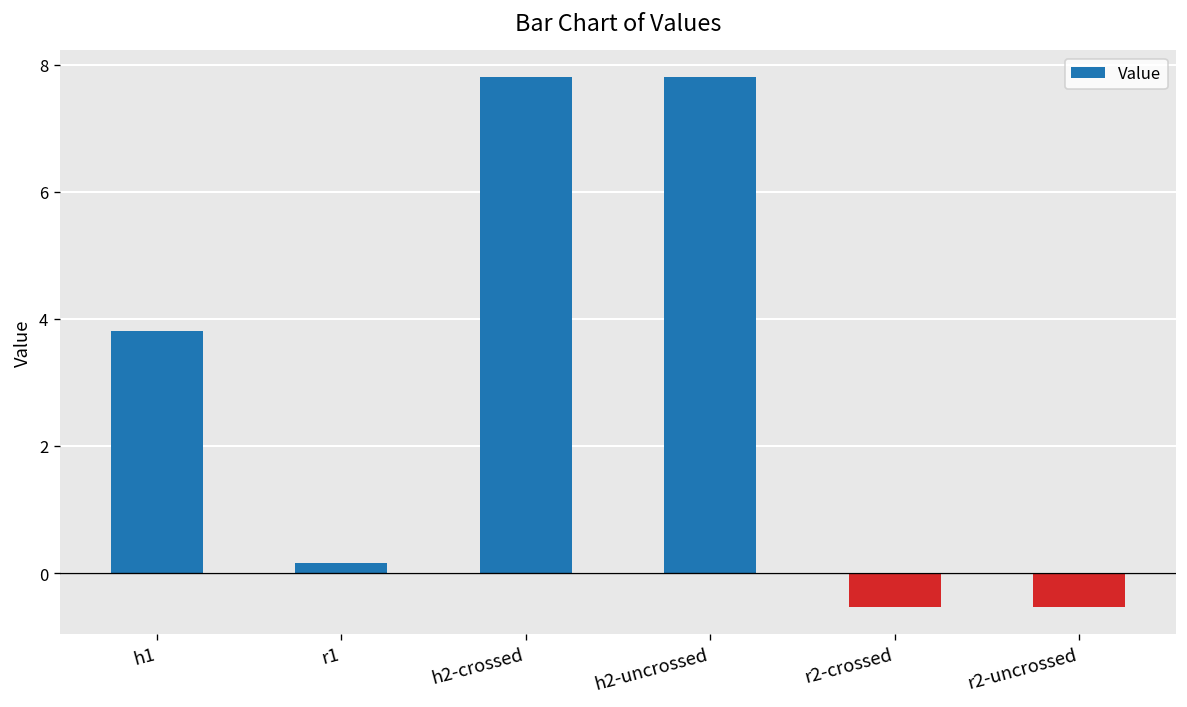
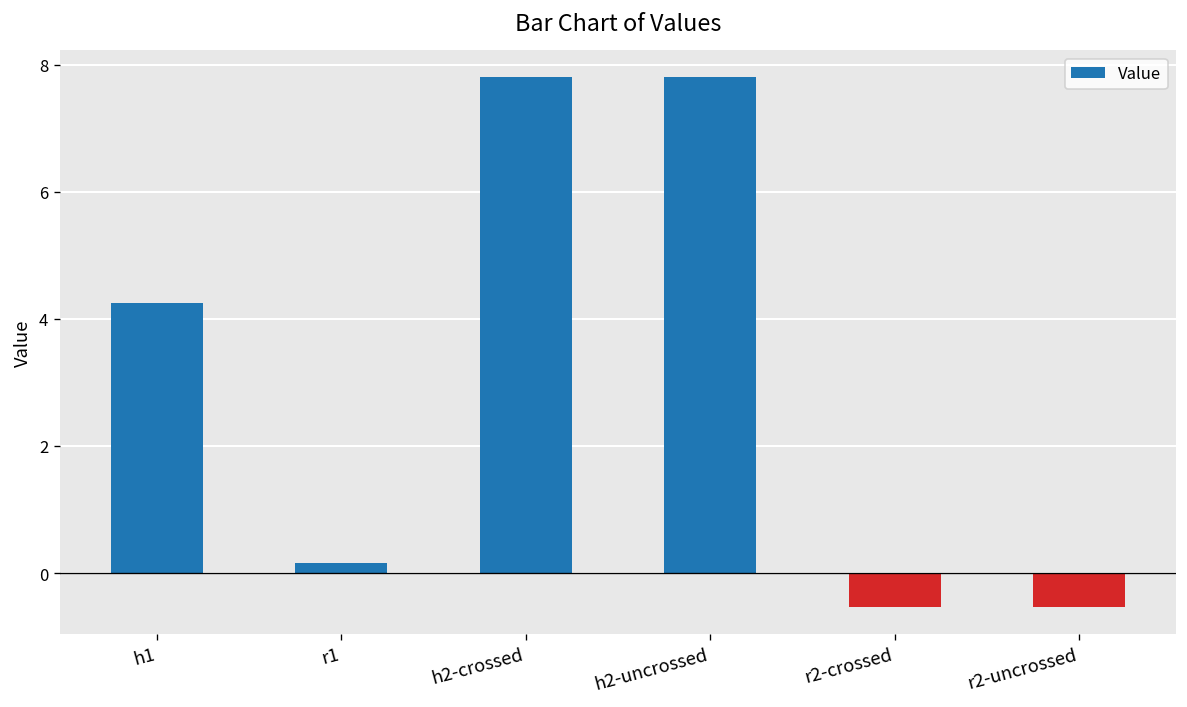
h1: 3.8 -> 4.2
